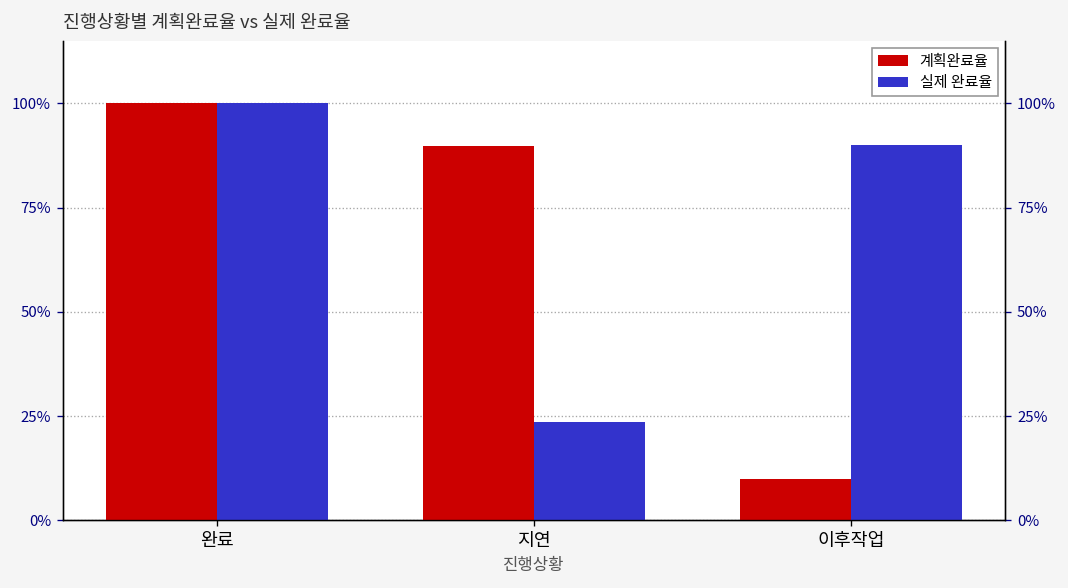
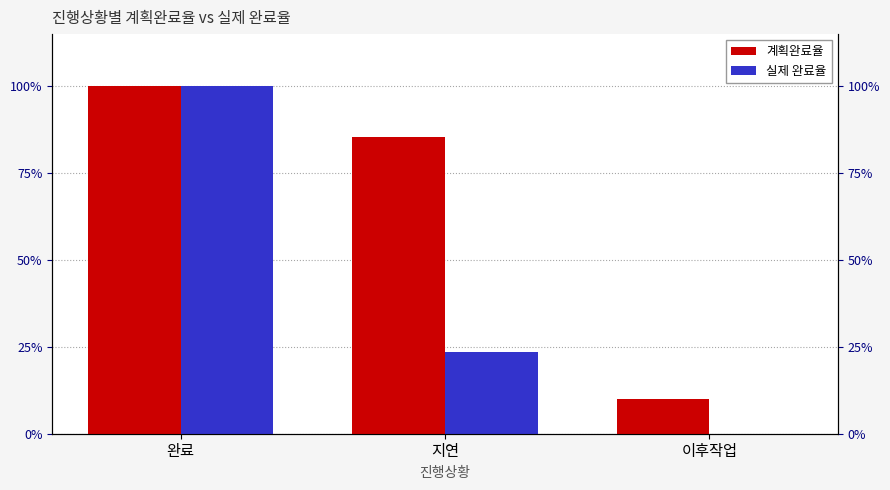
계획완료율, 지연: 90% -> 86%
실제 완료율, 이후작업: 90% -> 0%
